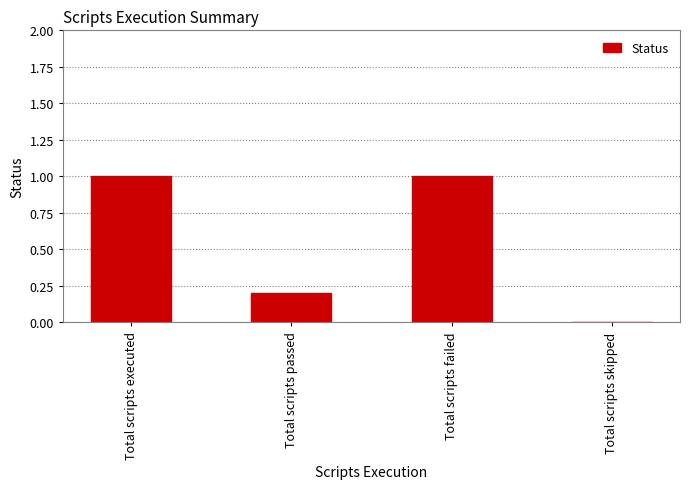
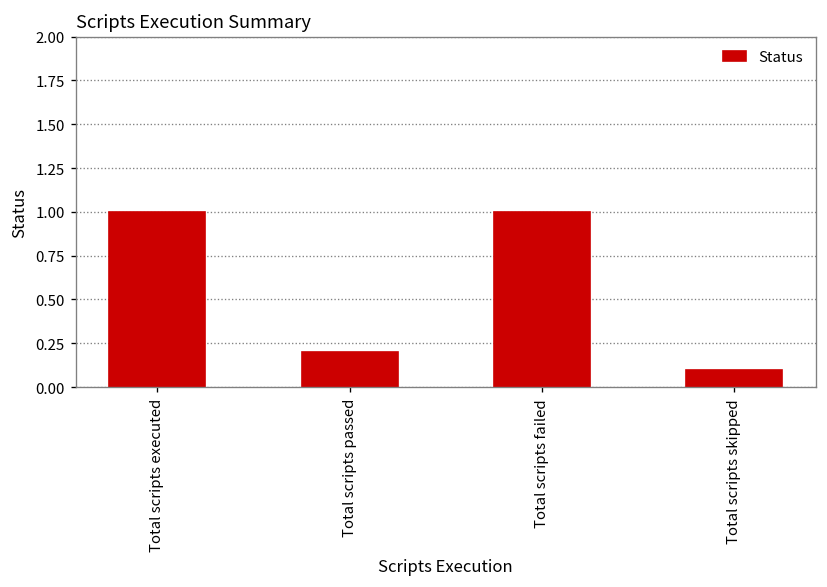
Total scripts skipped: 0.0 -> 0.1
